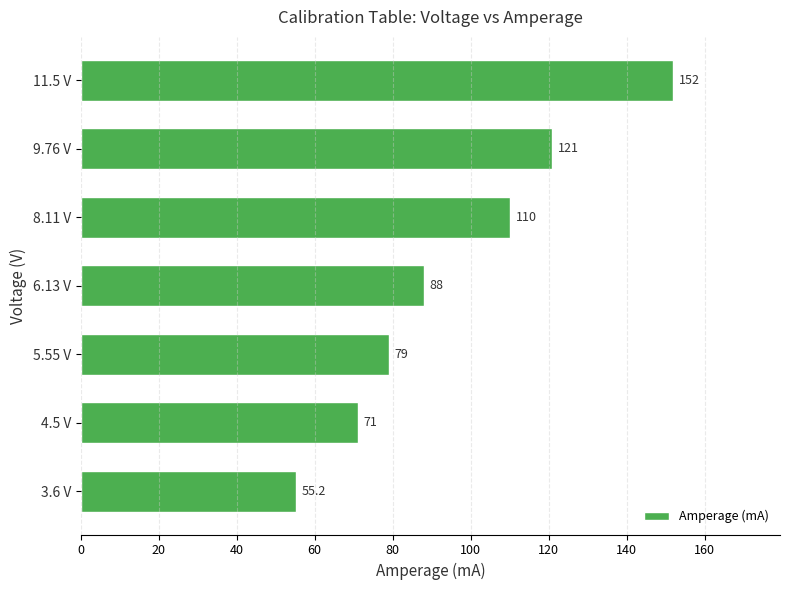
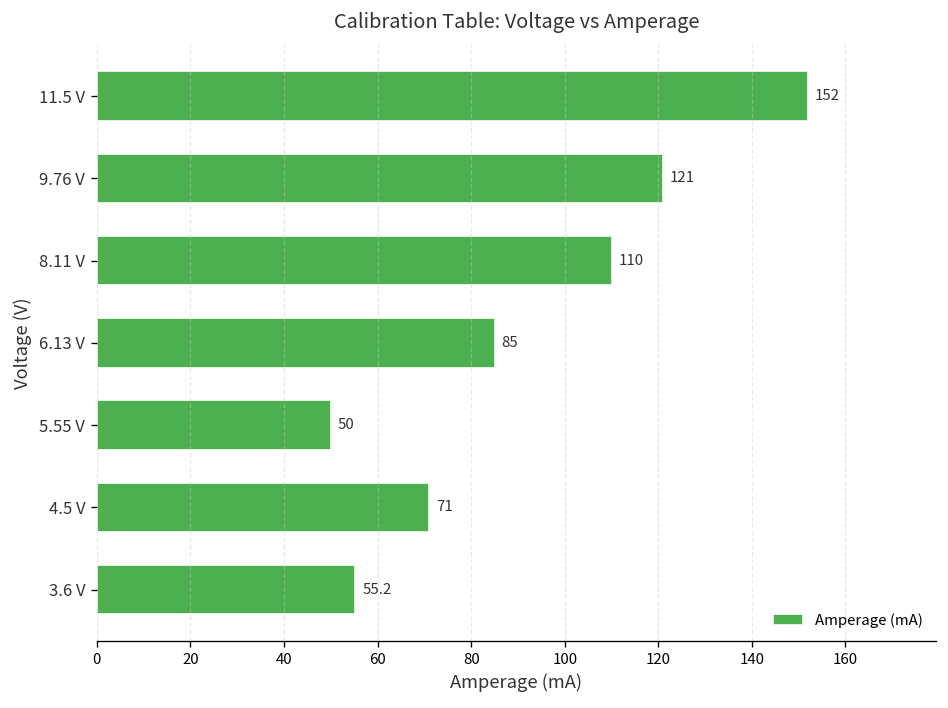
6.13 V: 88 -> 85
5.55 V: 79 -> 50
